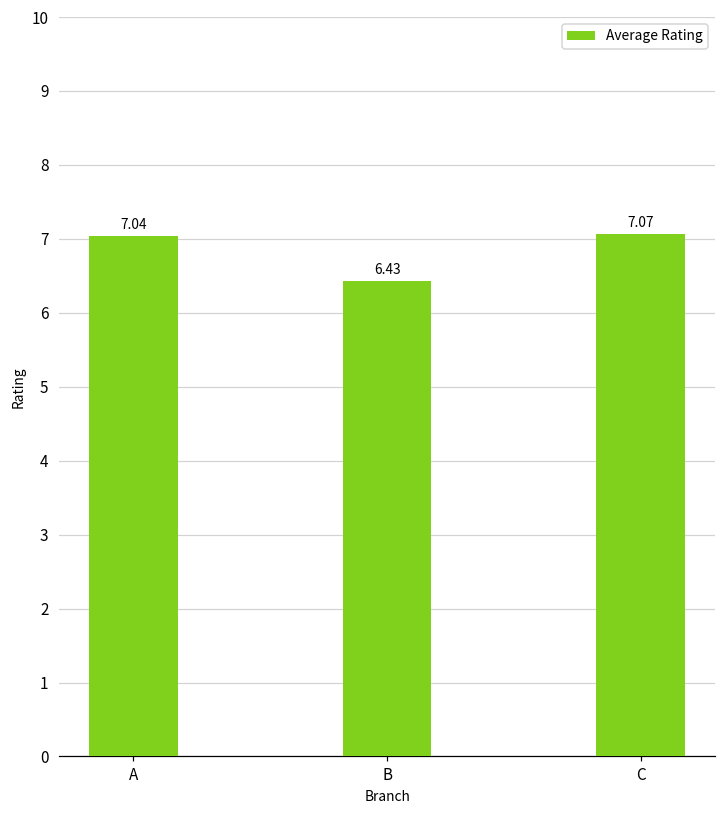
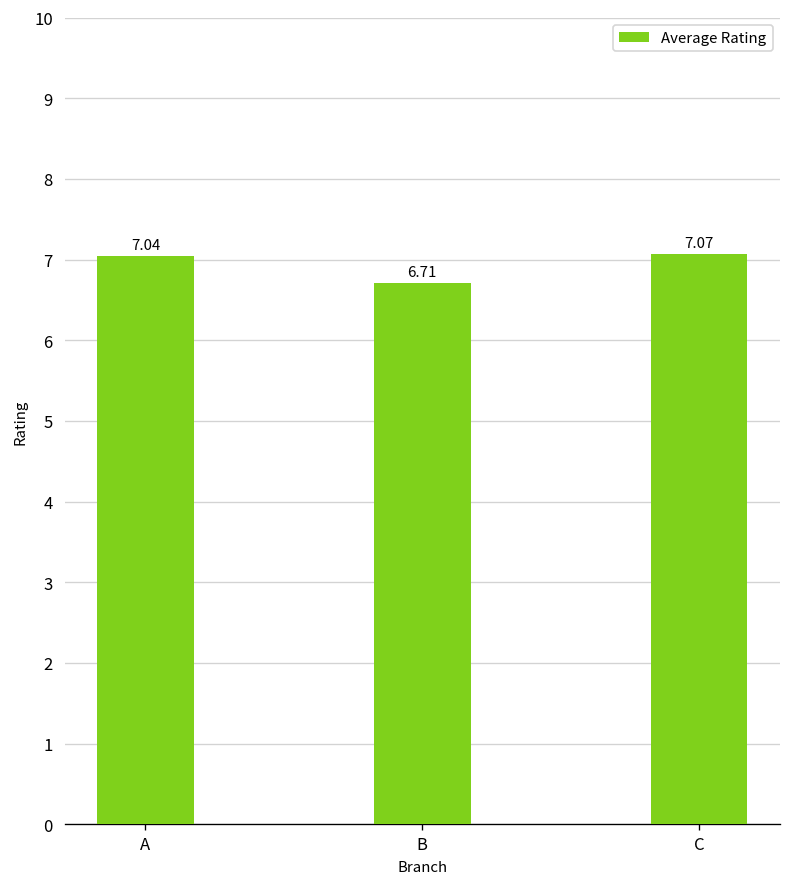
B: 6.43 -> 6.71
